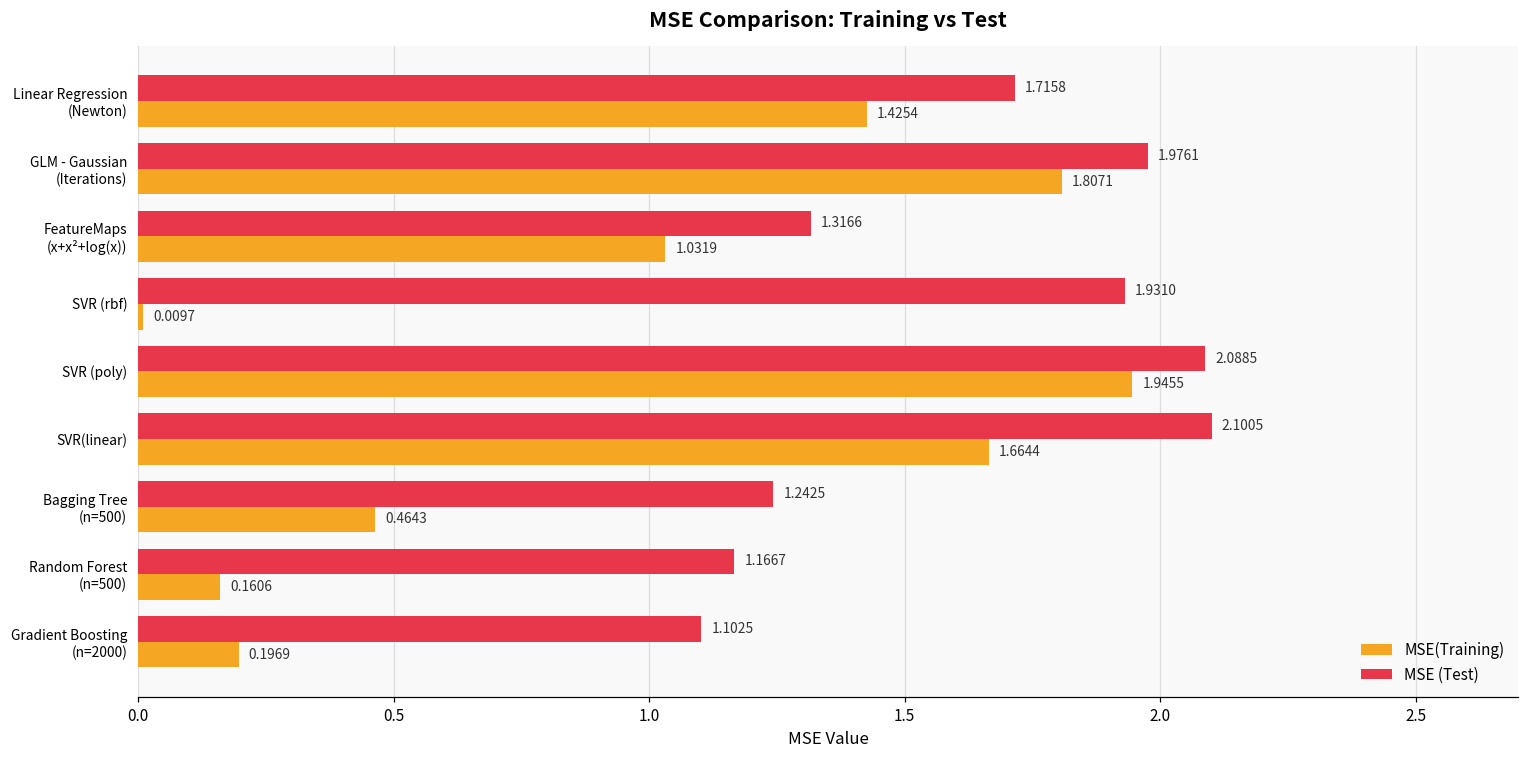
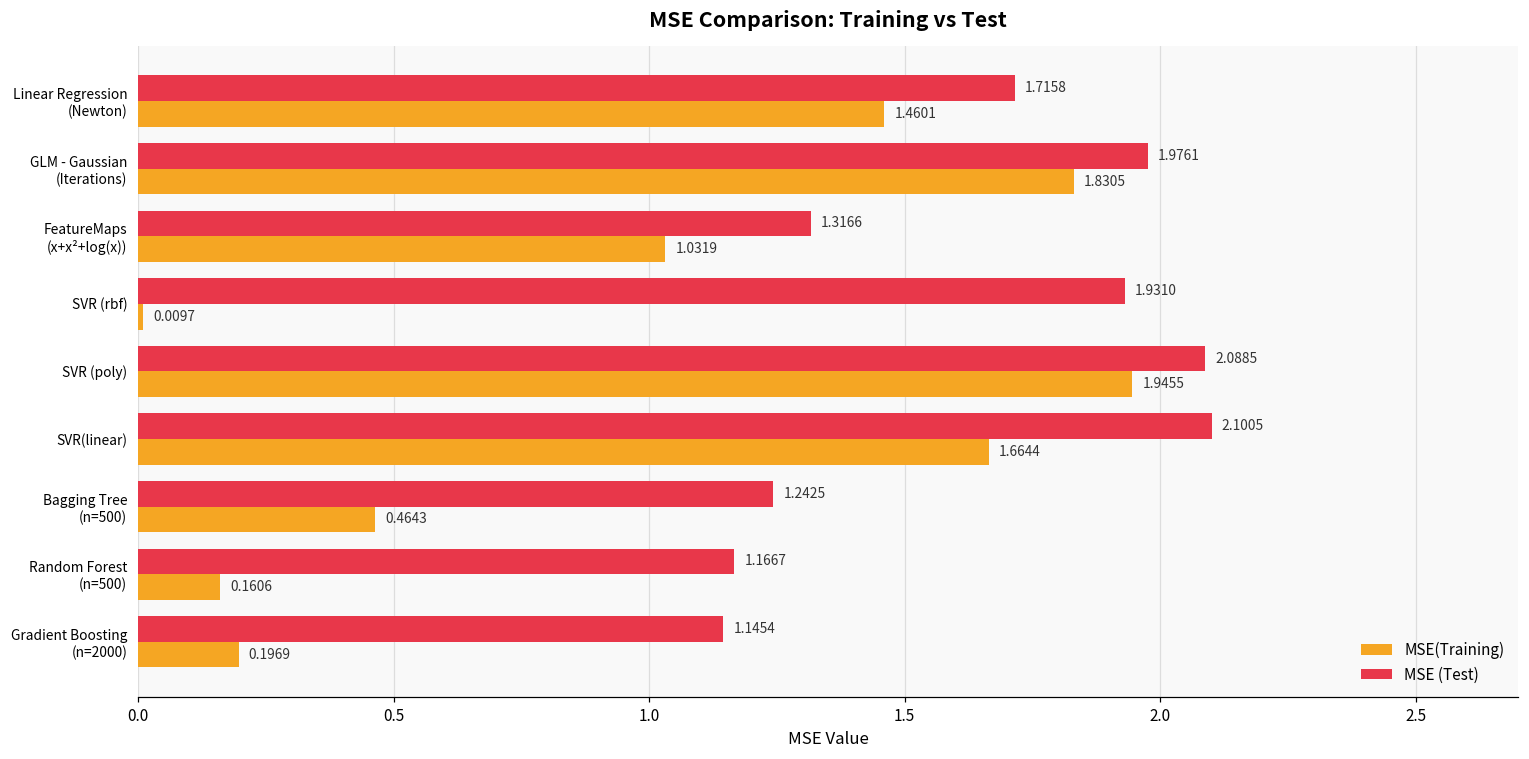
MSE(Training), Linear Regression (Newton): 1.4254 -> 1.4601
MSE(Training), GLM - Gaussian (Iterations): 1.8071 -> 1.8305
MSE (Test), Gradient Boosting (n=2000): 1.1025 -> 1.1454
